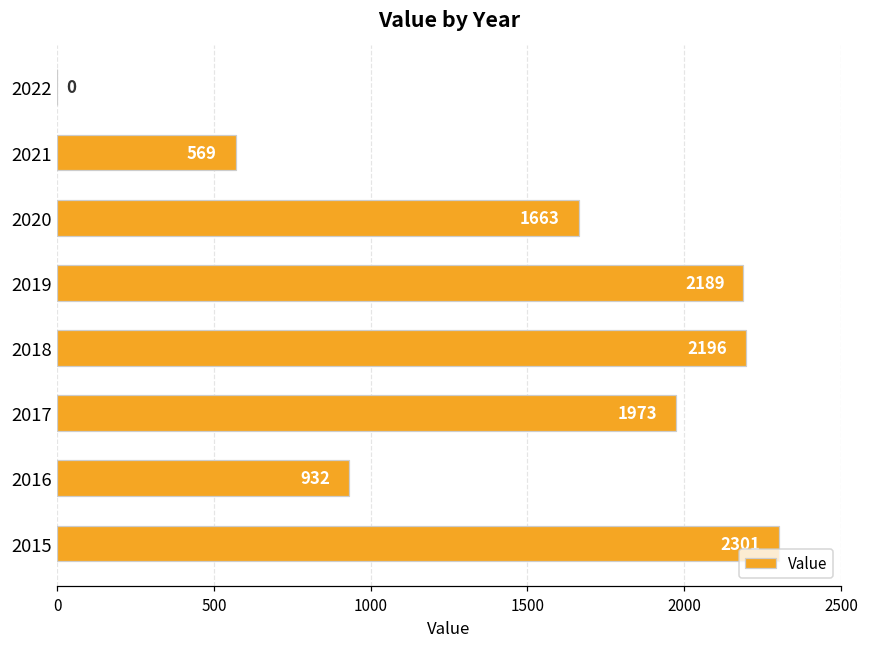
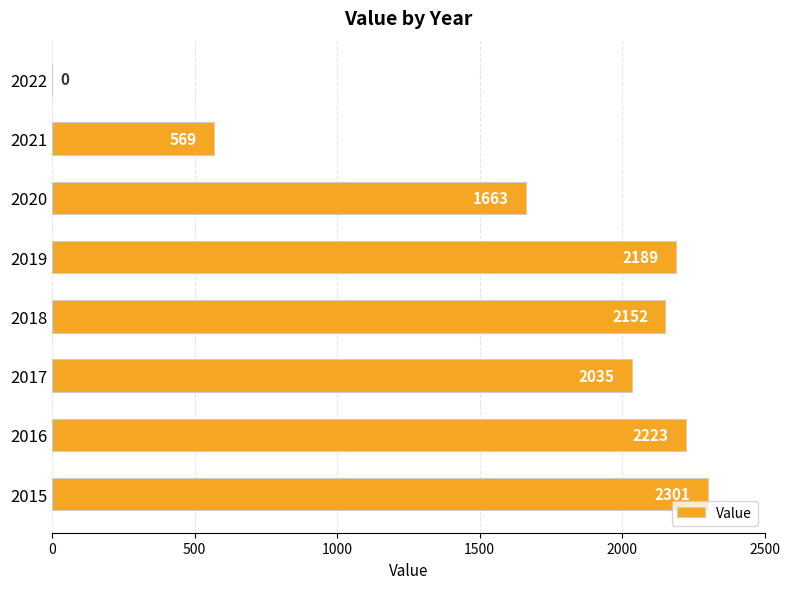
2018: 2196 -> 2152
2017: 1973 -> 2035
2016: 932 -> 2223
